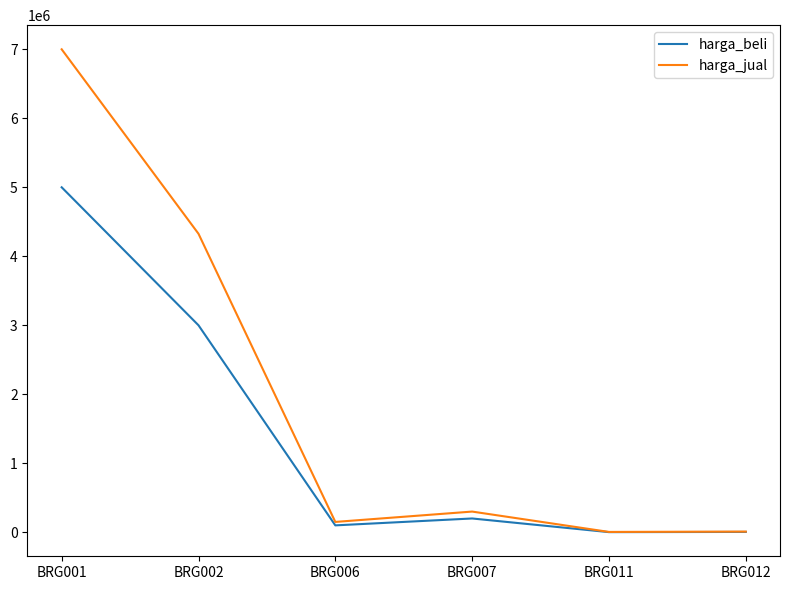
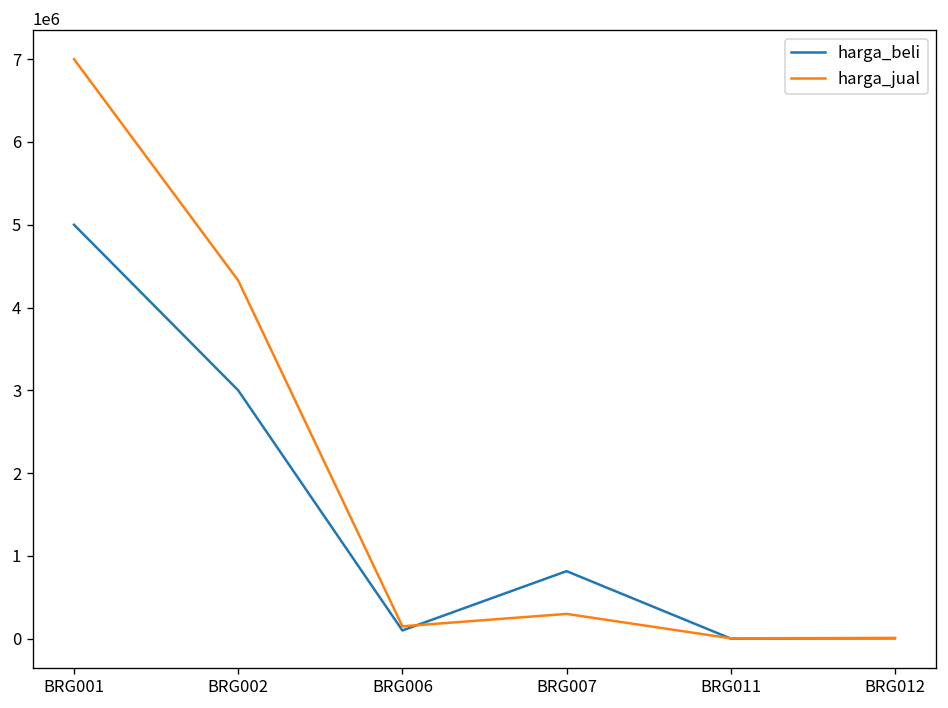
harga_beli, BRG007: 200000 -> 800000
